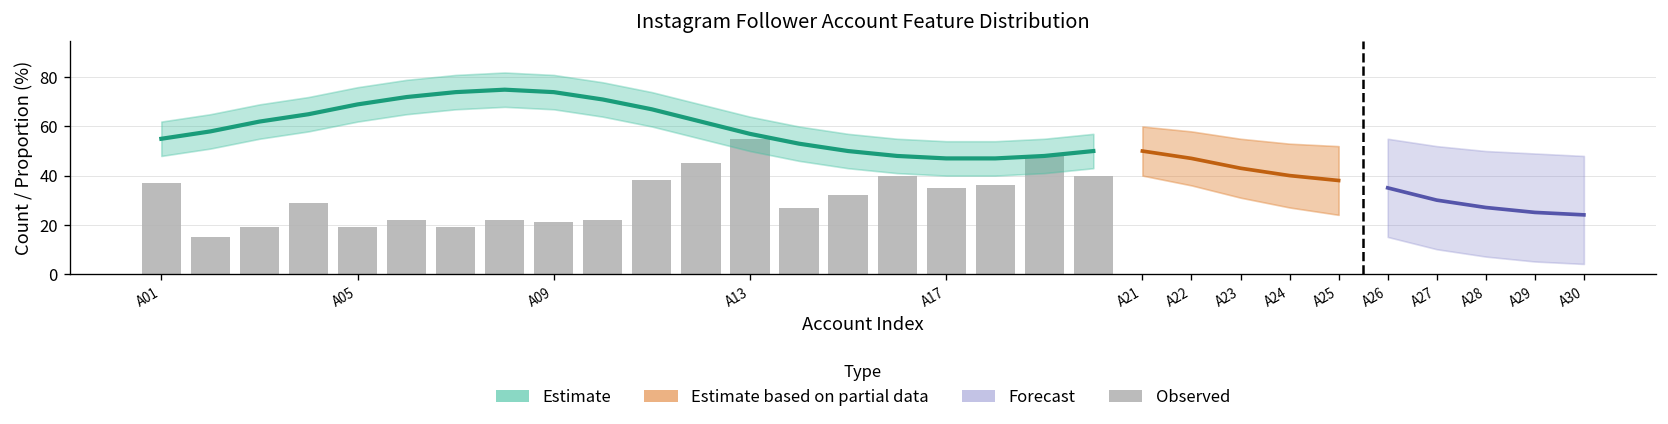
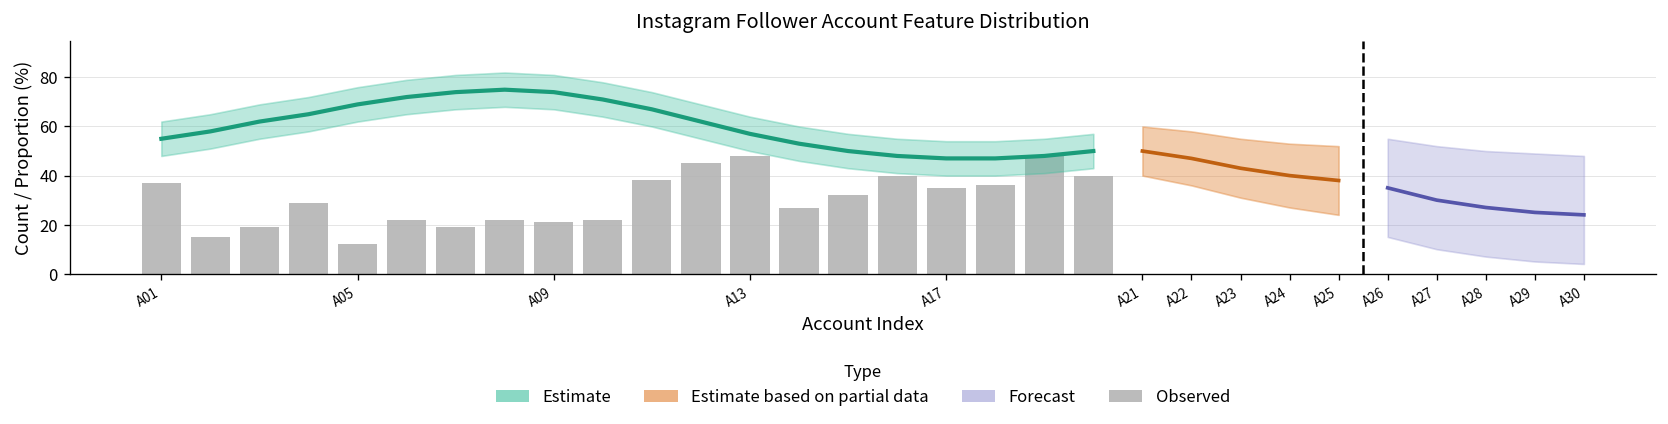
Observed, A05: 19 -> 12
Observed, A13: 55 -> 48
